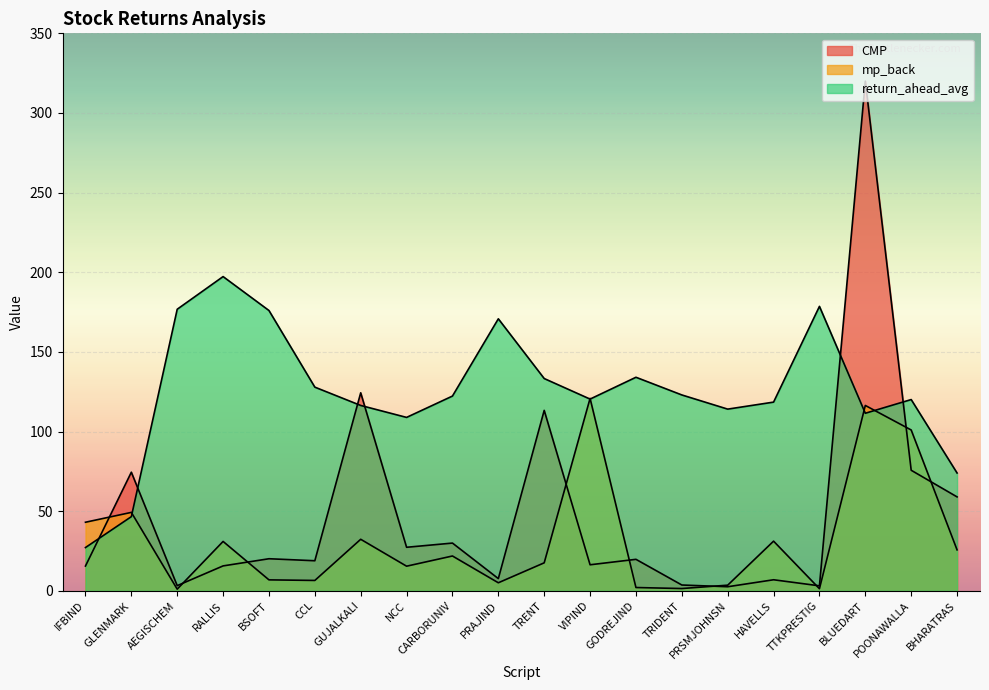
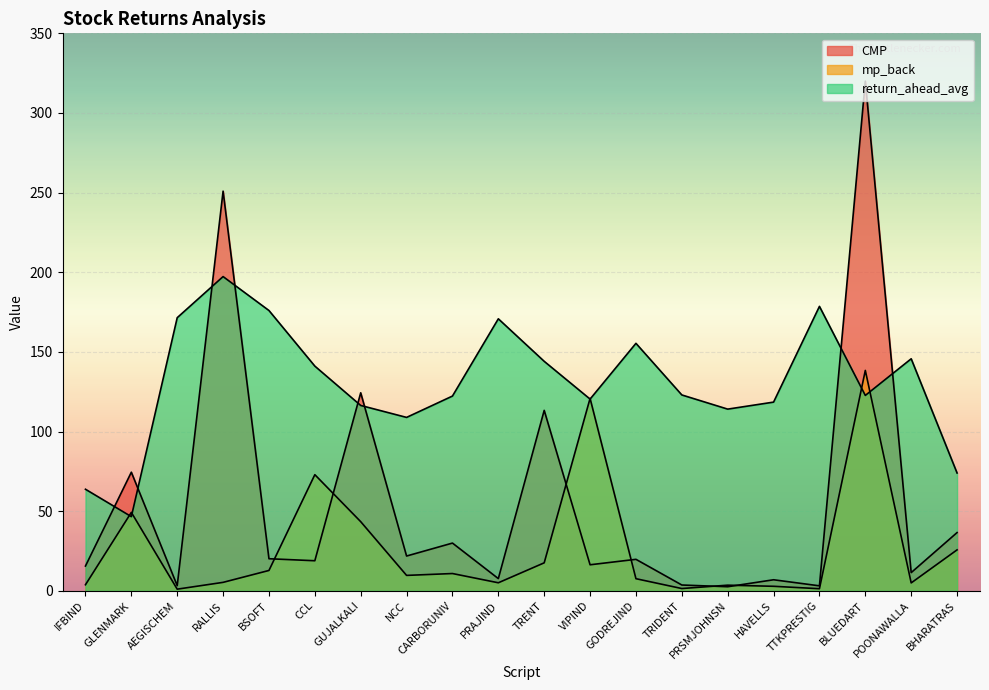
mp_back, IFBIND: 43 -> 4
return_ahead_avg, IFBIND: 27 -> 64
return_ahead_avg, AEGISCHEM: 177 -> 172
CMP, RALLIS: 16 -> 251
mp_back, RALLIS: 31 -> 5
mp_back, BSOFT: 7 -> 13
mp_back, CCL: 7 -> 73
return_ahead_avg, CCL: 128 -> 141
mp_back, GUJALKALI: 32 -> 43
CMP, NCC: 27 -> 22
mp_back, NCC: 16 -> 10
mp_back, CARBORUNIV: 22 -> 11
return_ahead_avg, TRENT: 133 -> 144
mp_back, GODREJIND: 2 -> 8
return_ahead_avg, GODREJIND: 134 -> 155
mp_back, HAVELLS: 31 -> 3
mp_back, BLUEDART: 116 -> 138
return_ahead_avg, BLUEDART: 112 -> 123
CMP, POONAWALLA: 76 -> 11
mp_back, POONAWALLA: 101 -> 5
return_ahead_avg, POONAWALLA: 120 -> 146
CMP, BHARATRAS: 59 -> 37
